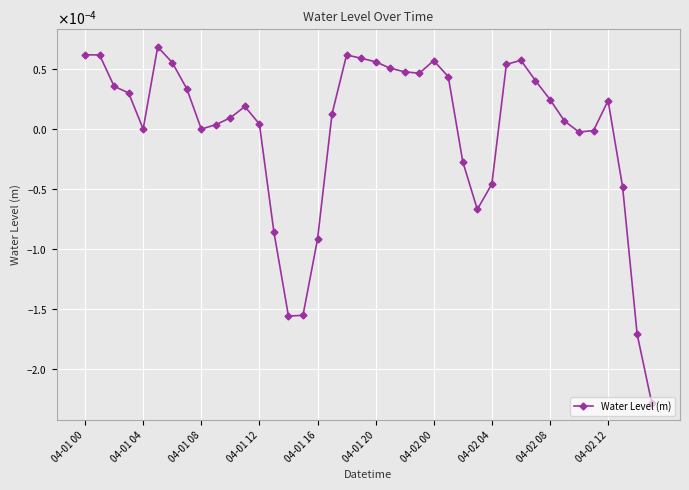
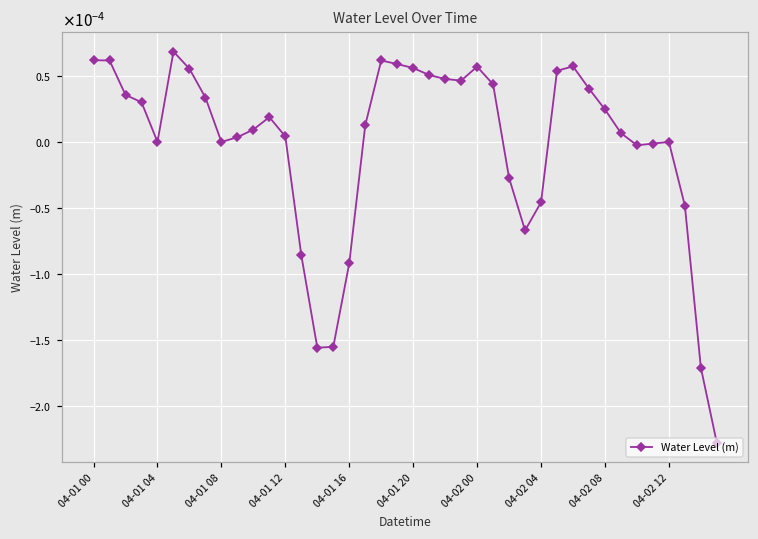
04-02 12: 0.00002 -> 0.00000
